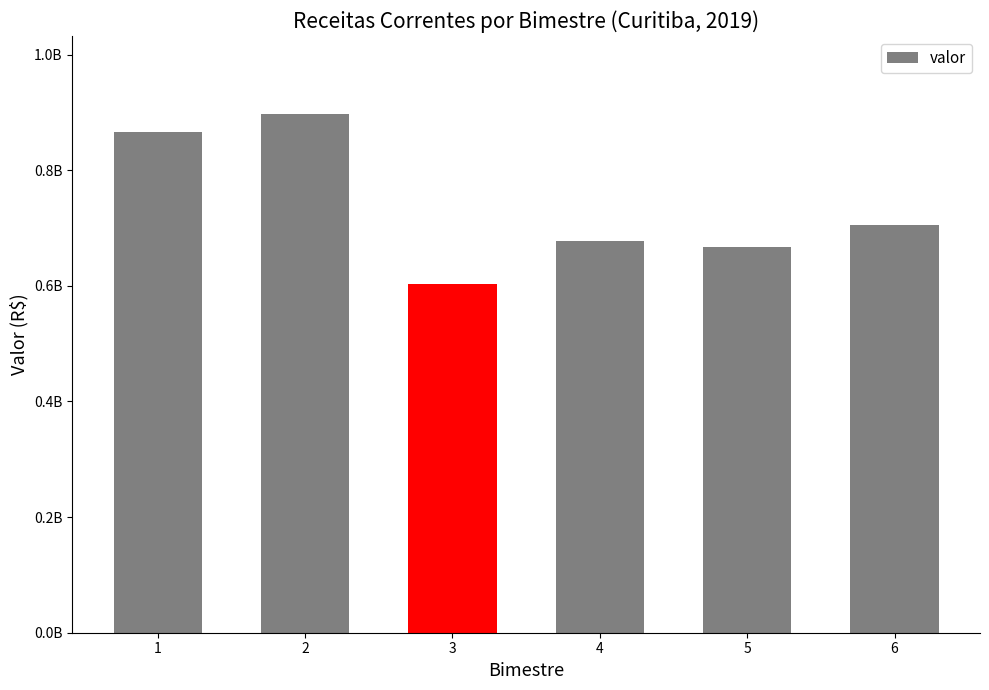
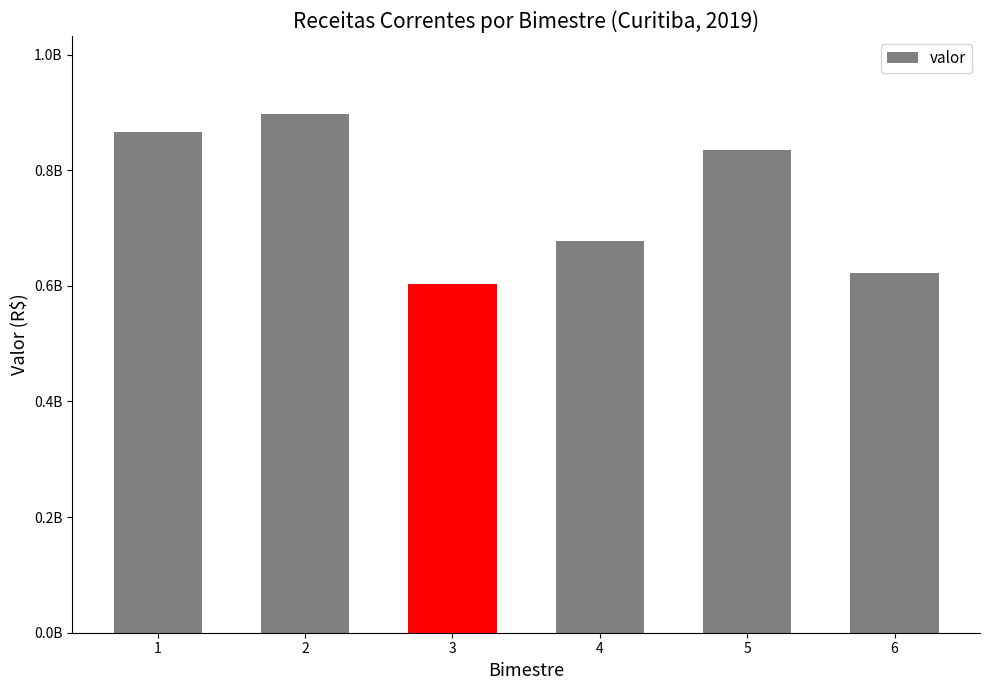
5: 670000000 -> 840000000
6: 710000000 -> 620000000
